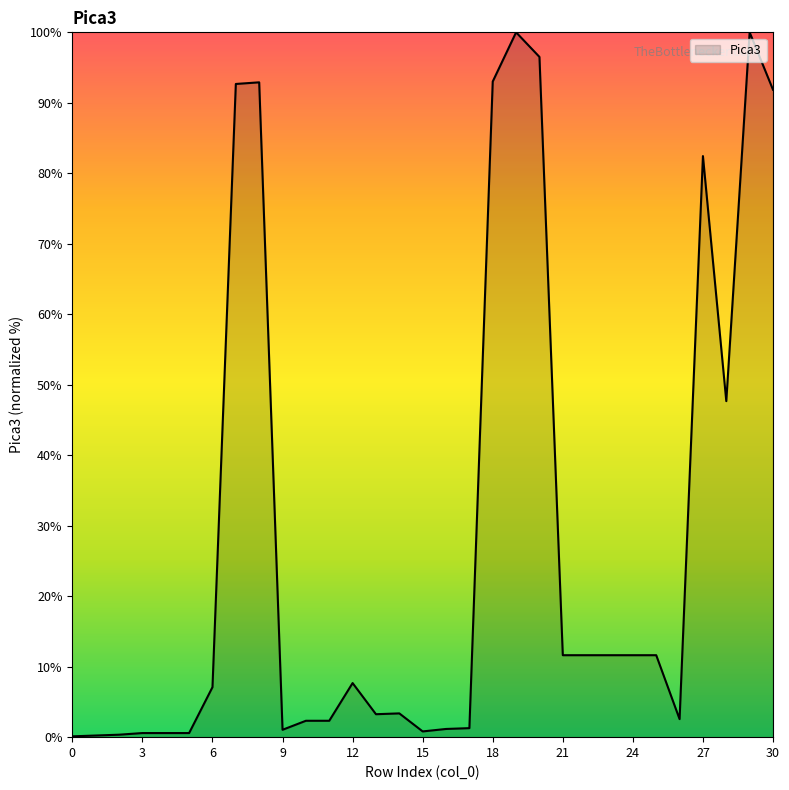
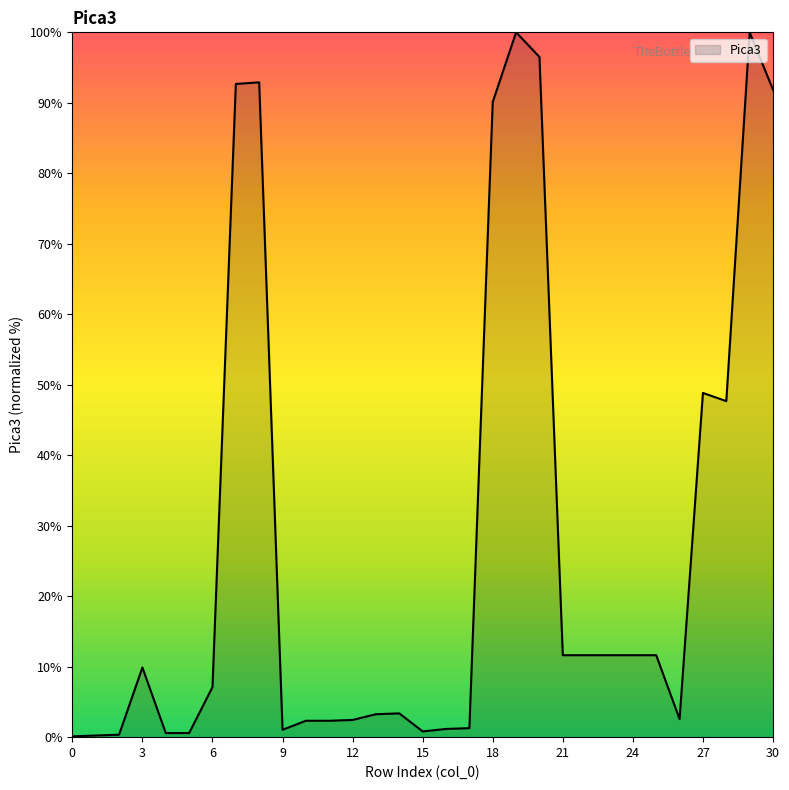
3: 1% -> 10%
12: 8% -> 2%
18: 93% -> 90%
27: 82% -> 49%
